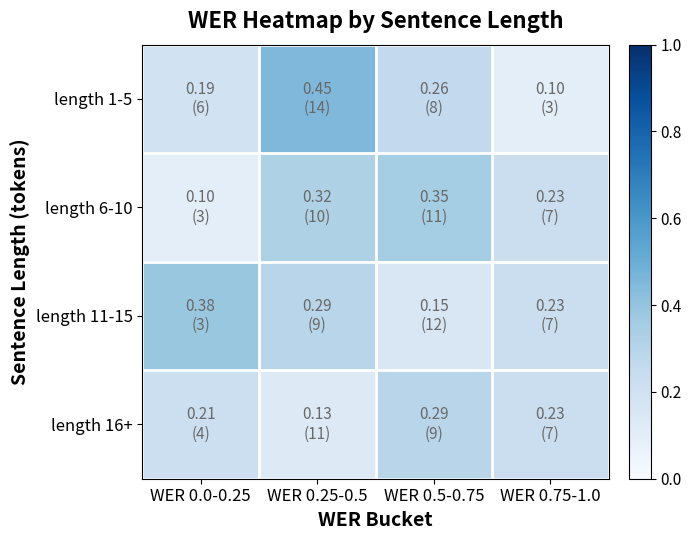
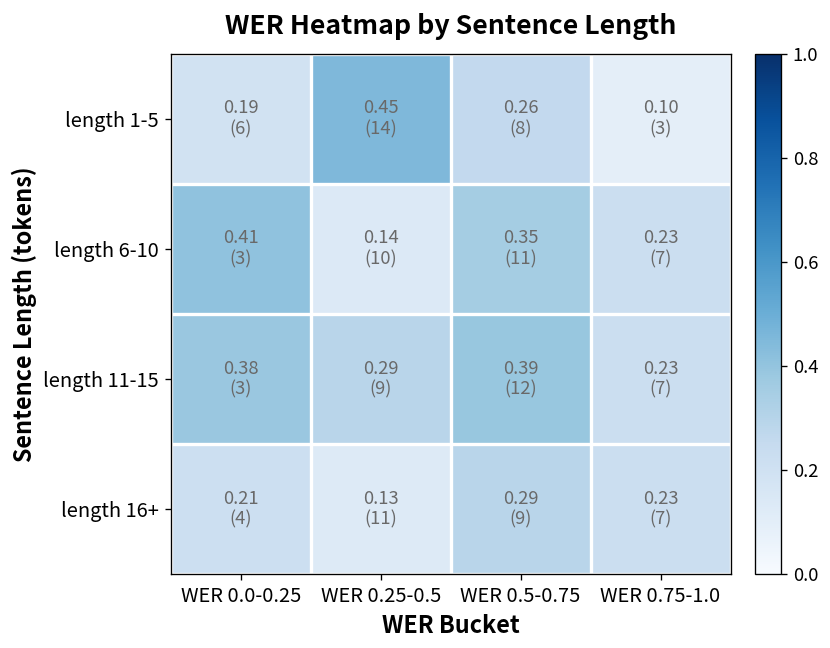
length 6-10, WER 0.0-0.25: 0.10 -> 0.41
length 6-10, WER 0.25-0.5: 0.32 -> 0.14
length 11-15, WER 0.5-0.75: 0.15 -> 0.39
